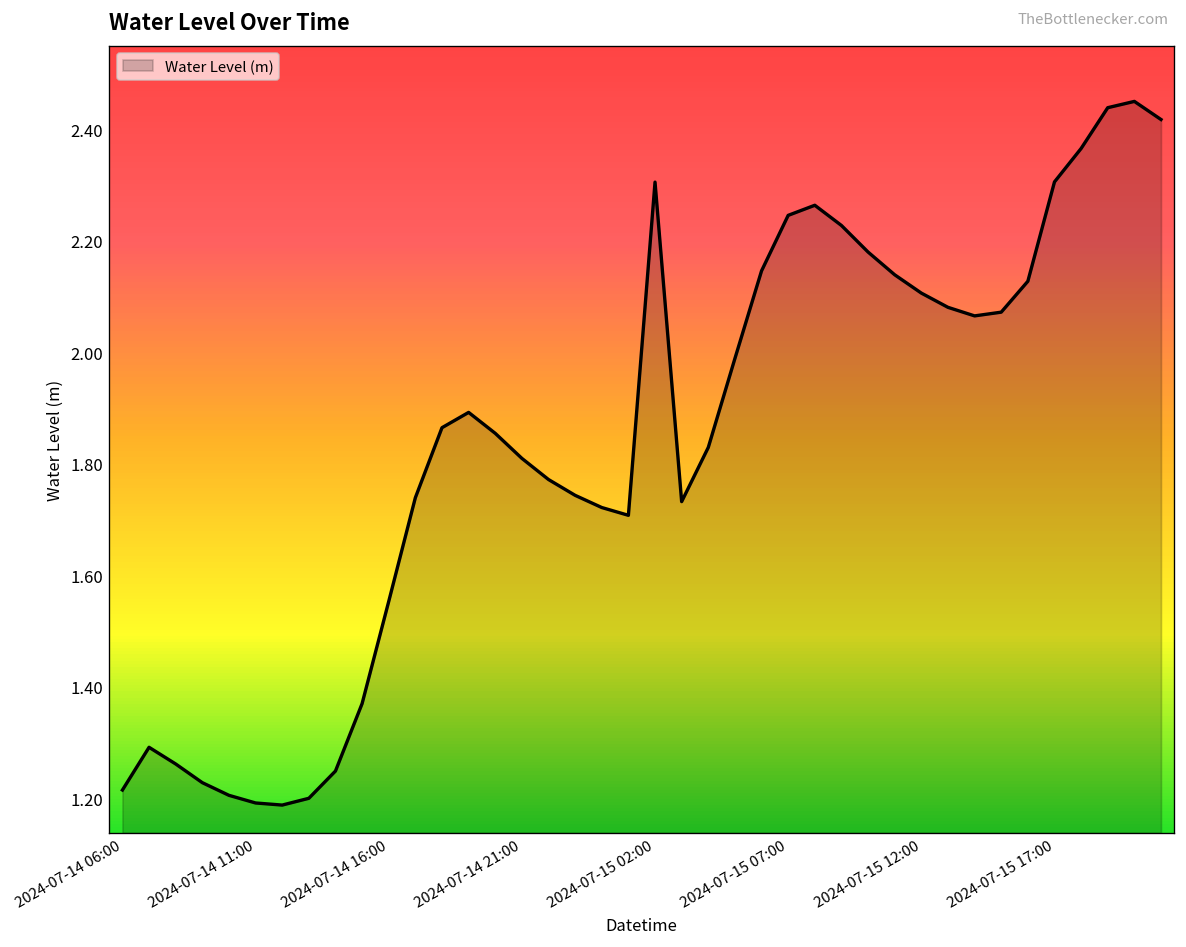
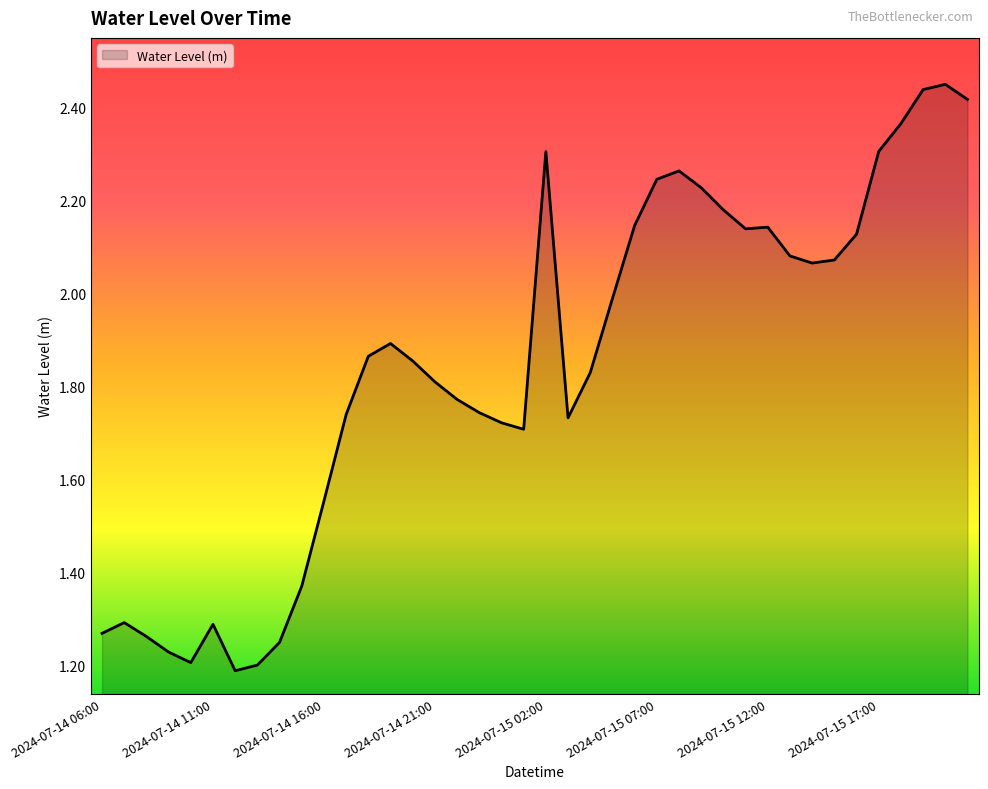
2024-07-14 06:00: 1.21 -> 1.27
2024-07-14 11:00: 1.19 -> 1.29
2024-07-15 12:00: 2.11 -> 2.14
